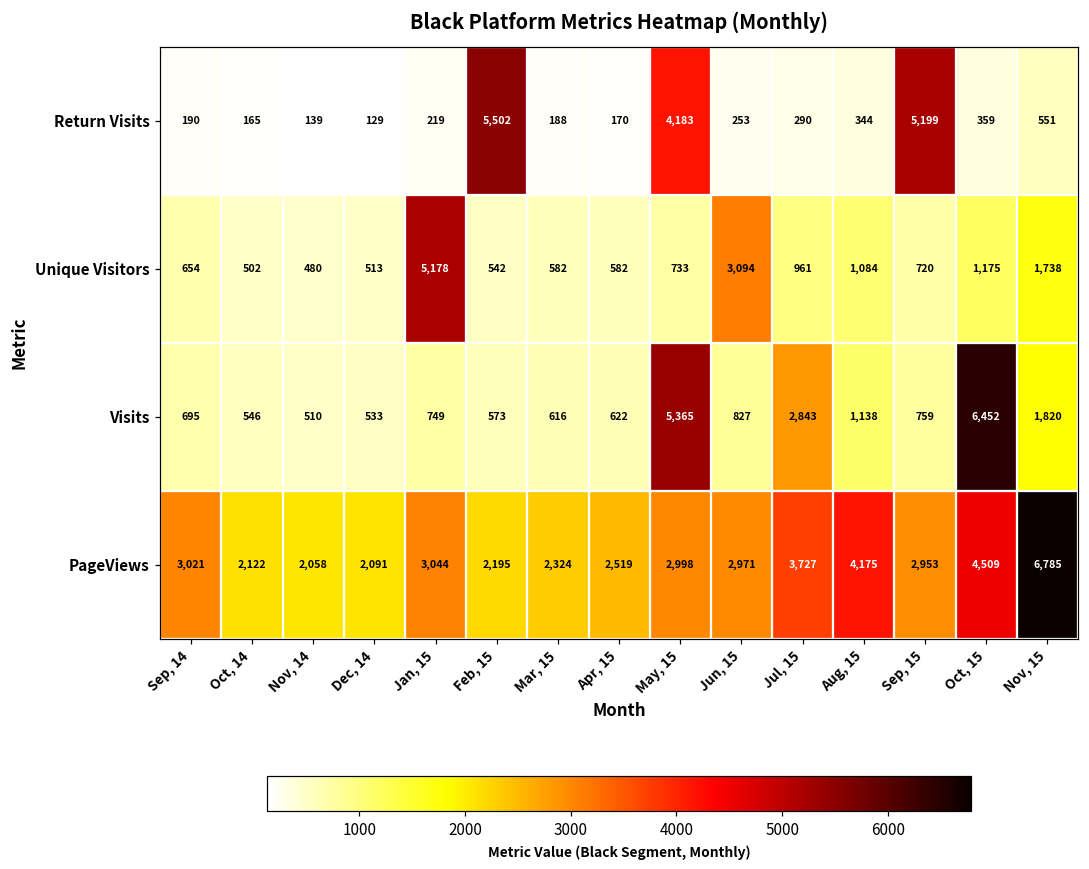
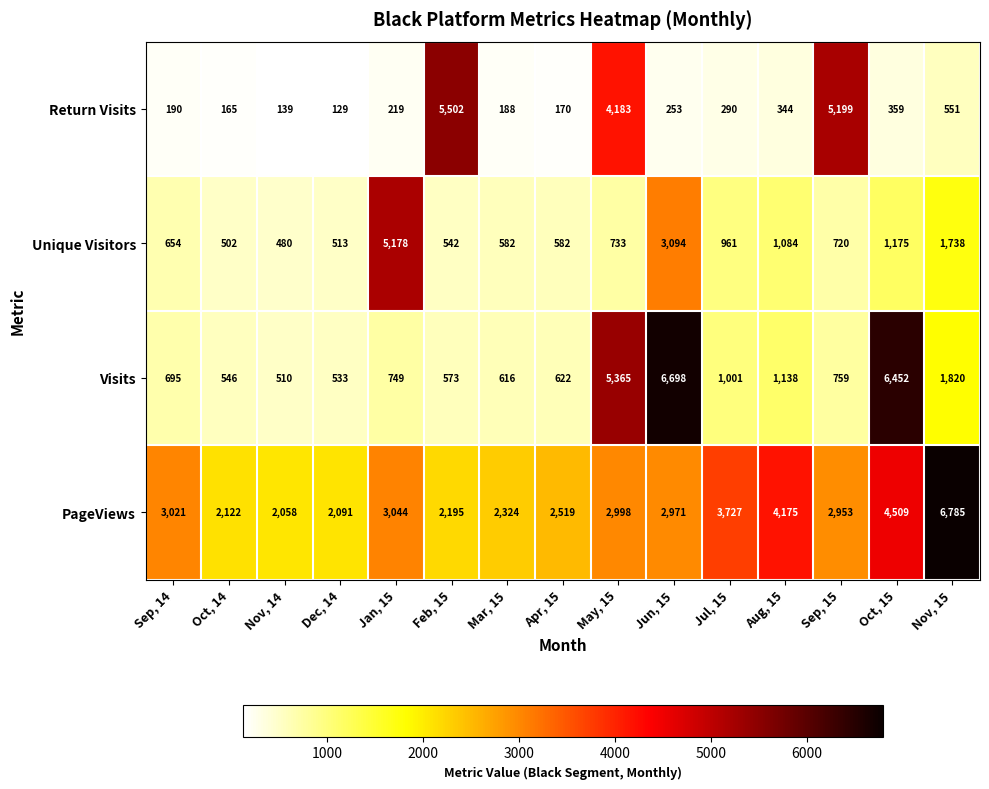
Visits, Jun, 15: 827 -> 6,698
Visits, Jul, 15: 2,843 -> 1,001
